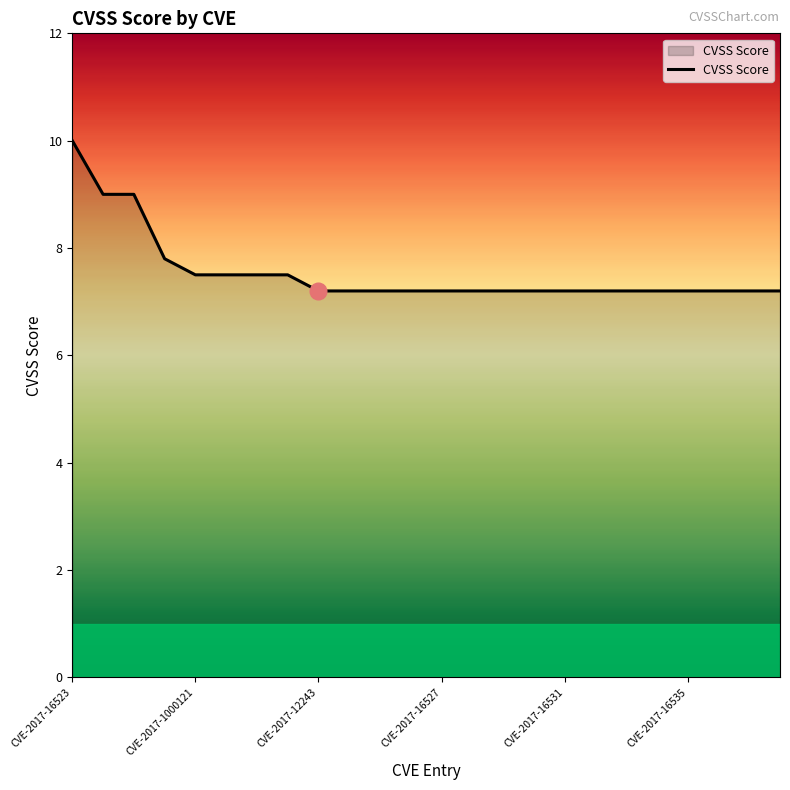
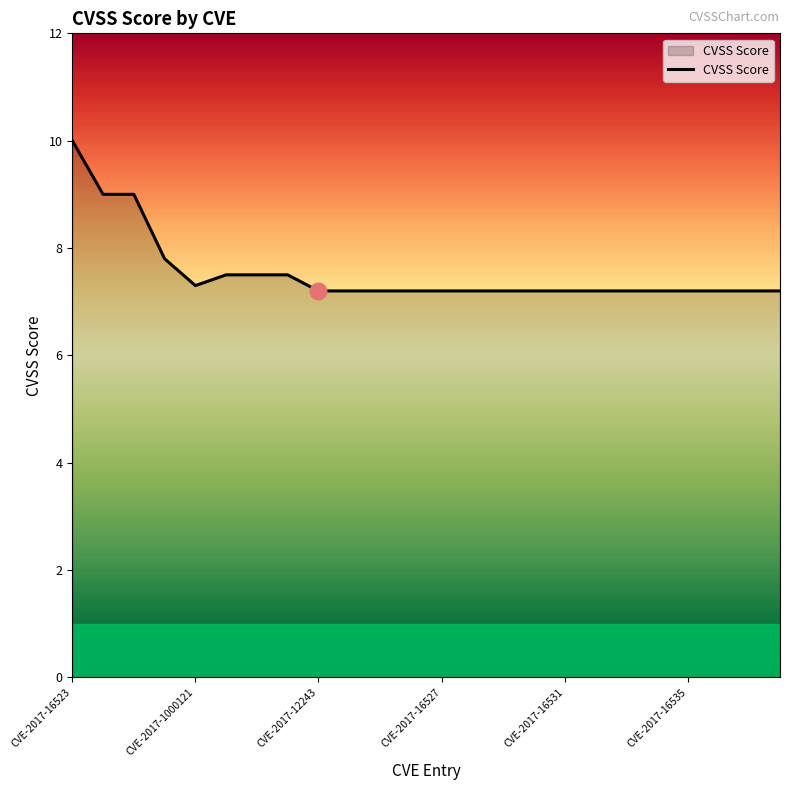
CVSS Score, CVE-2017-1000121: 7.5 -> 7.3
